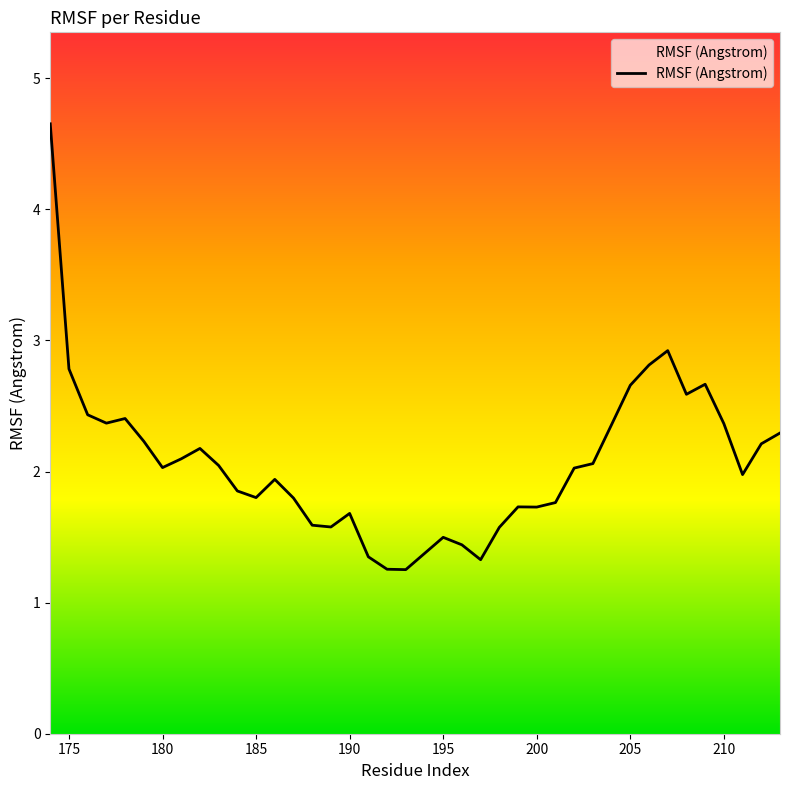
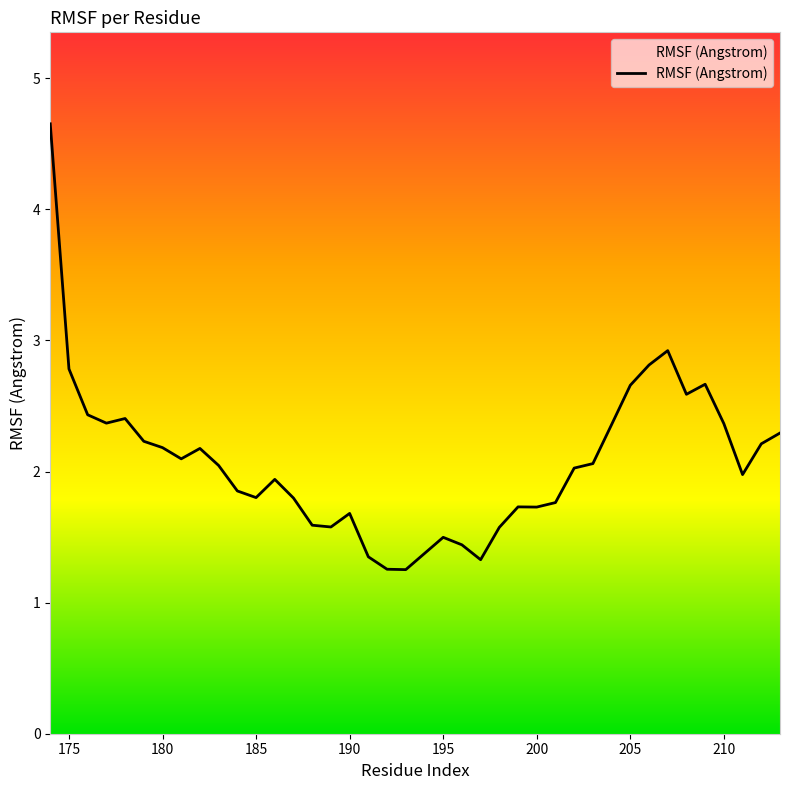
180: 2.03 -> 2.18
